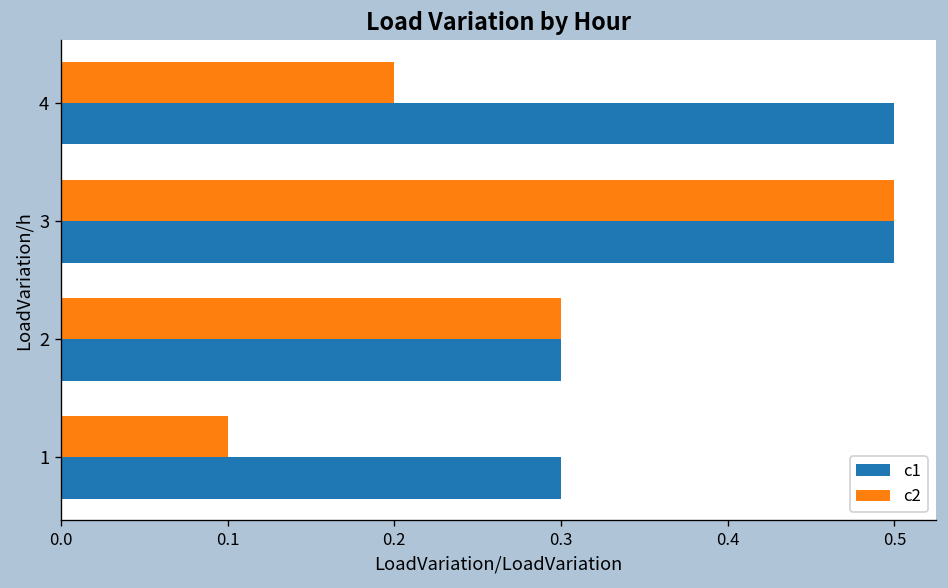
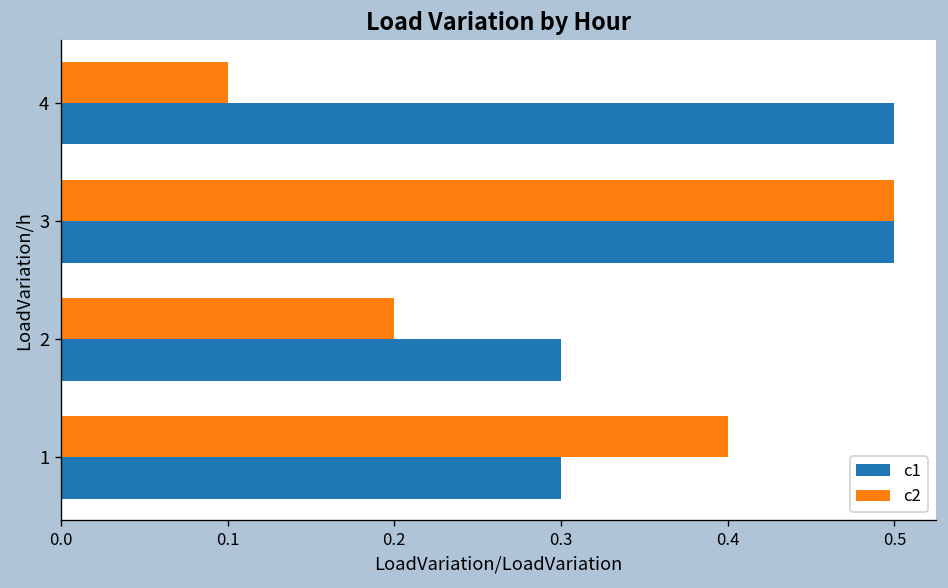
c2, 4: 0.2 -> 0.1
c2, 2: 0.3 -> 0.2
c2, 1: 0.1 -> 0.4
